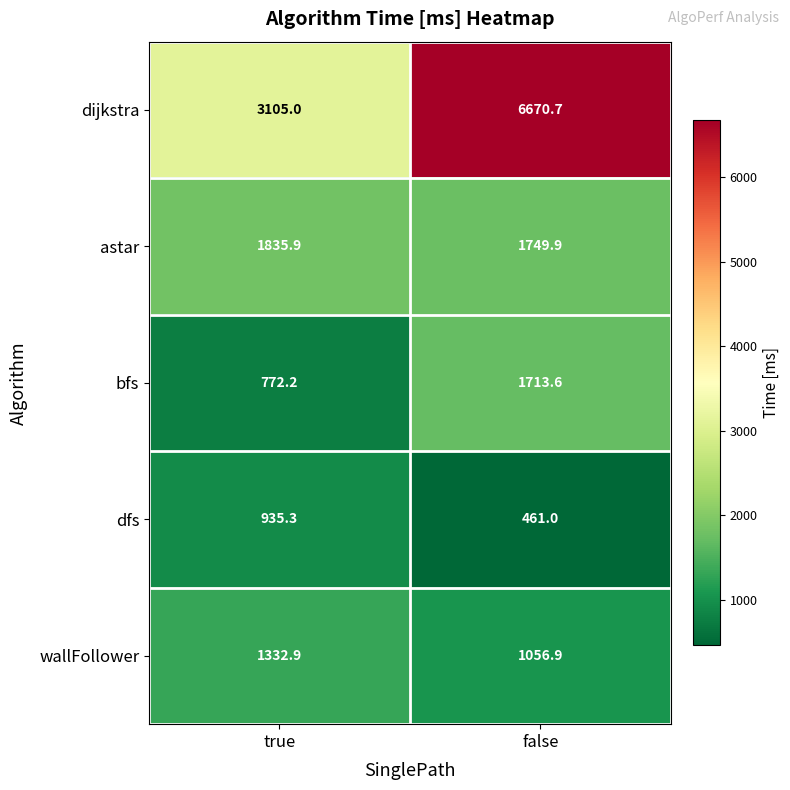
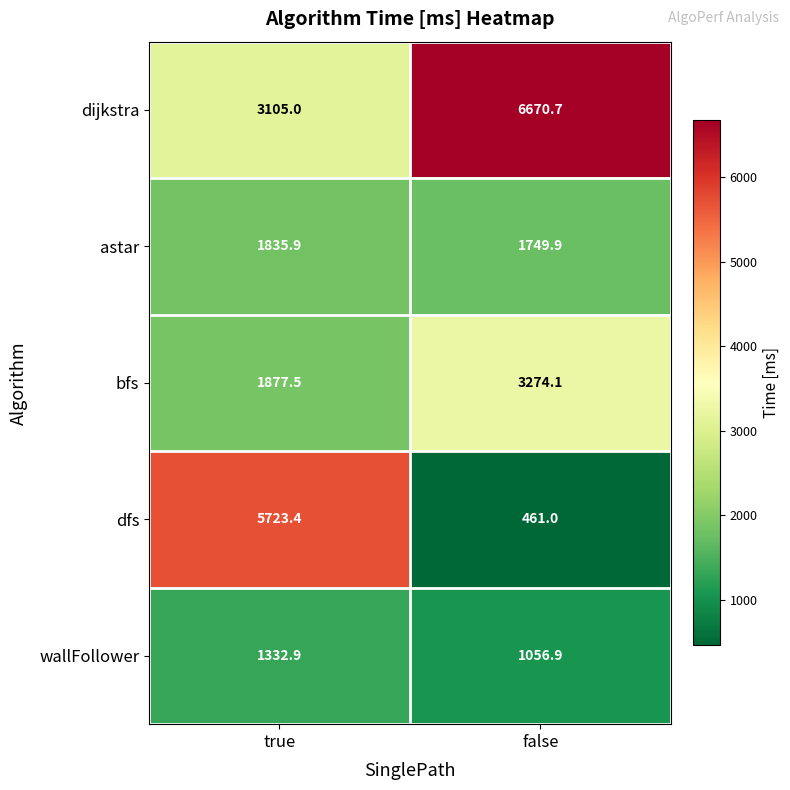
bfs, true: 772.2 -> 1877.5
bfs, false: 1713.6 -> 3274.1
dfs, true: 935.3 -> 5723.4
